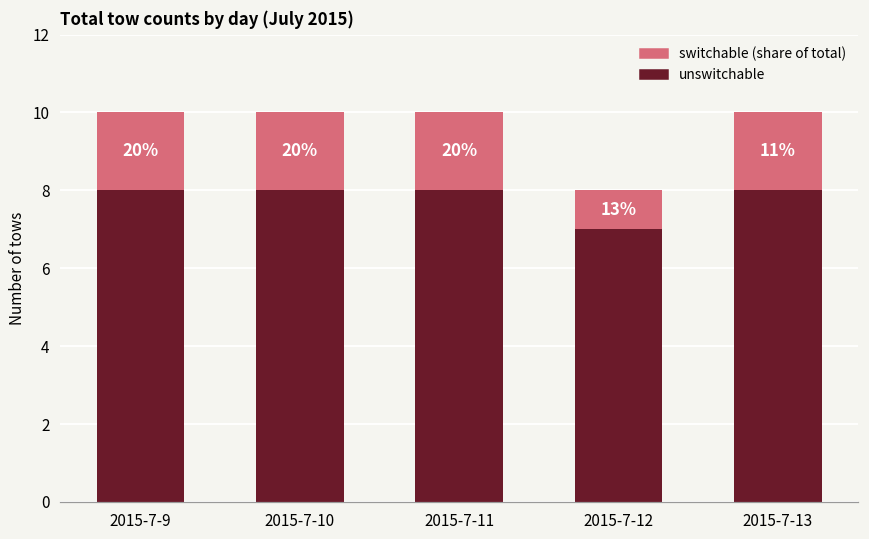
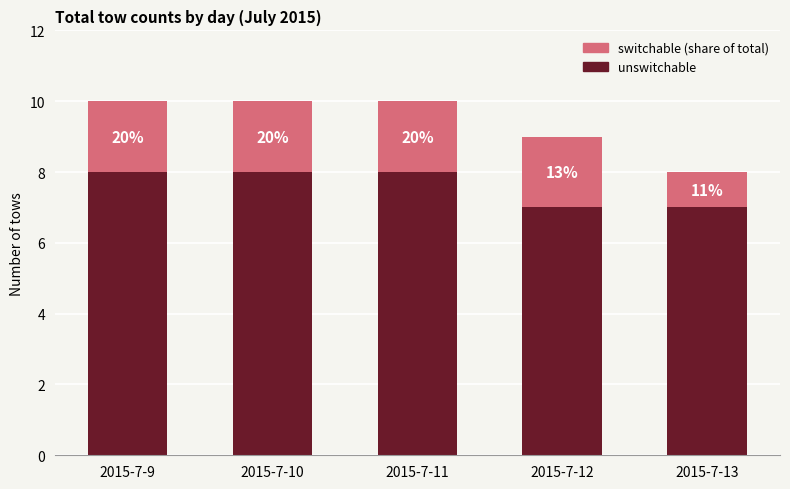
switchable (share of total), 2015-7-12: 1 -> 2
unswitchable, 2015-7-13: 8 -> 7
switchable (share of total), 2015-7-13: 2 -> 1
